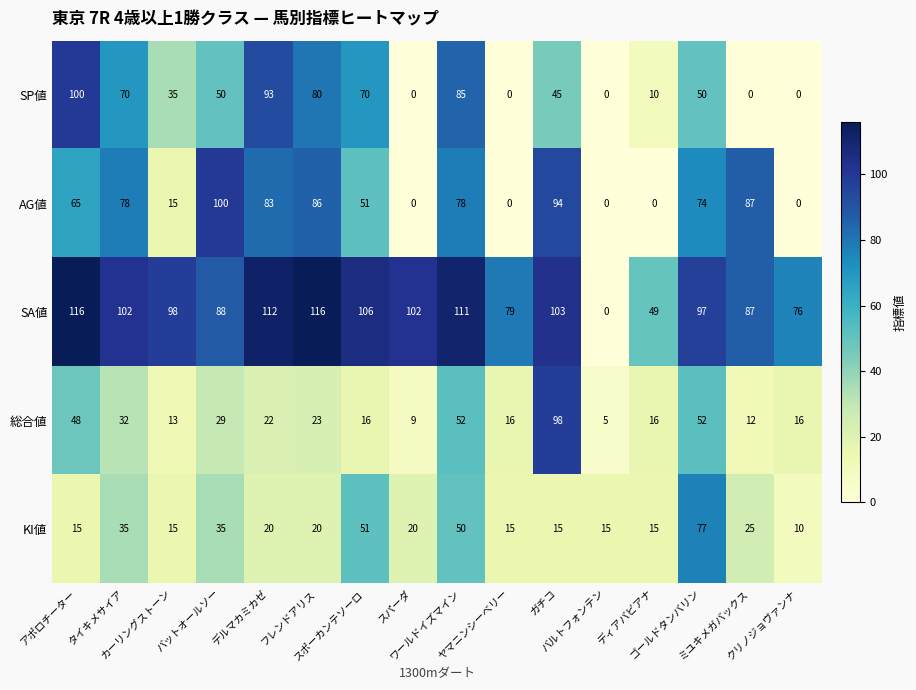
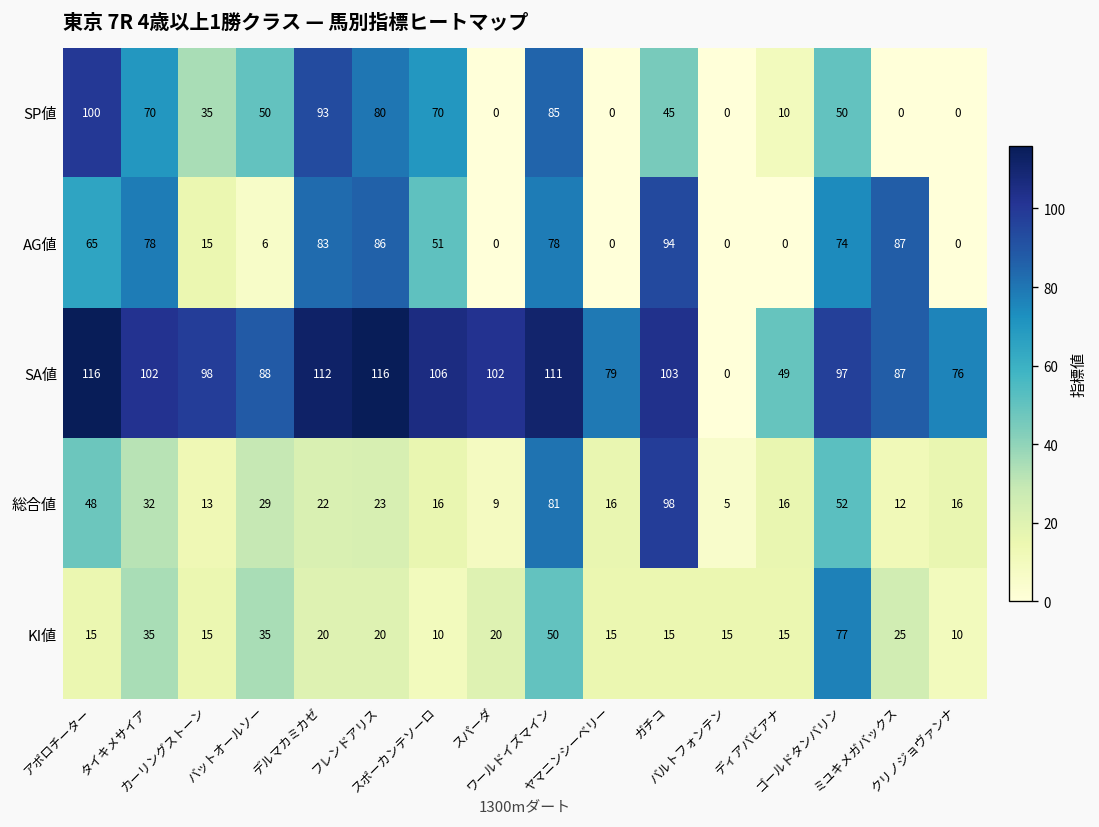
AG値, バットオールソー: 100 -> 6
総合値, ワールドイズマイン: 52 -> 81
KI値, スポーカンテソーロ: 51 -> 10
